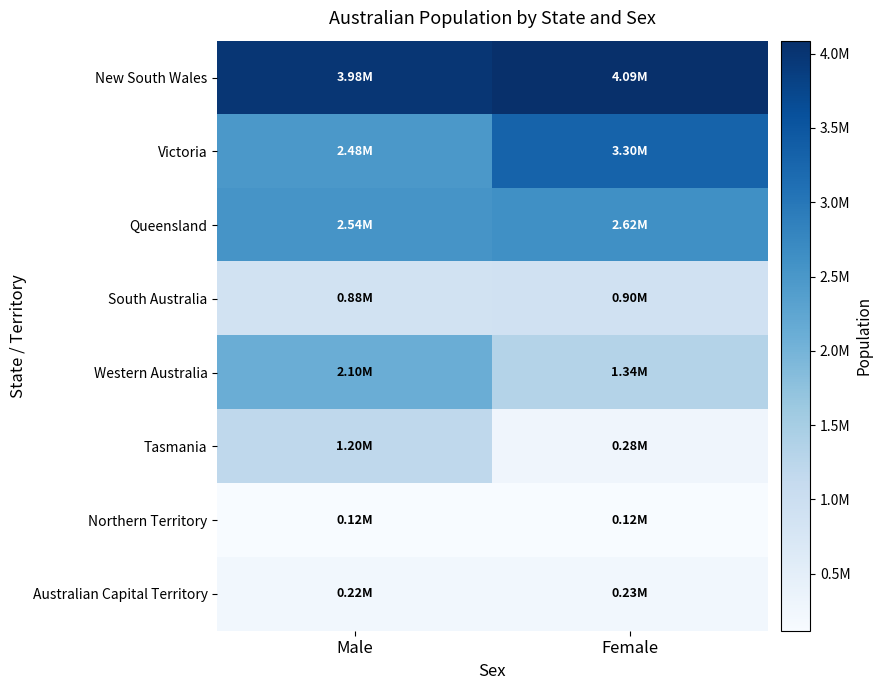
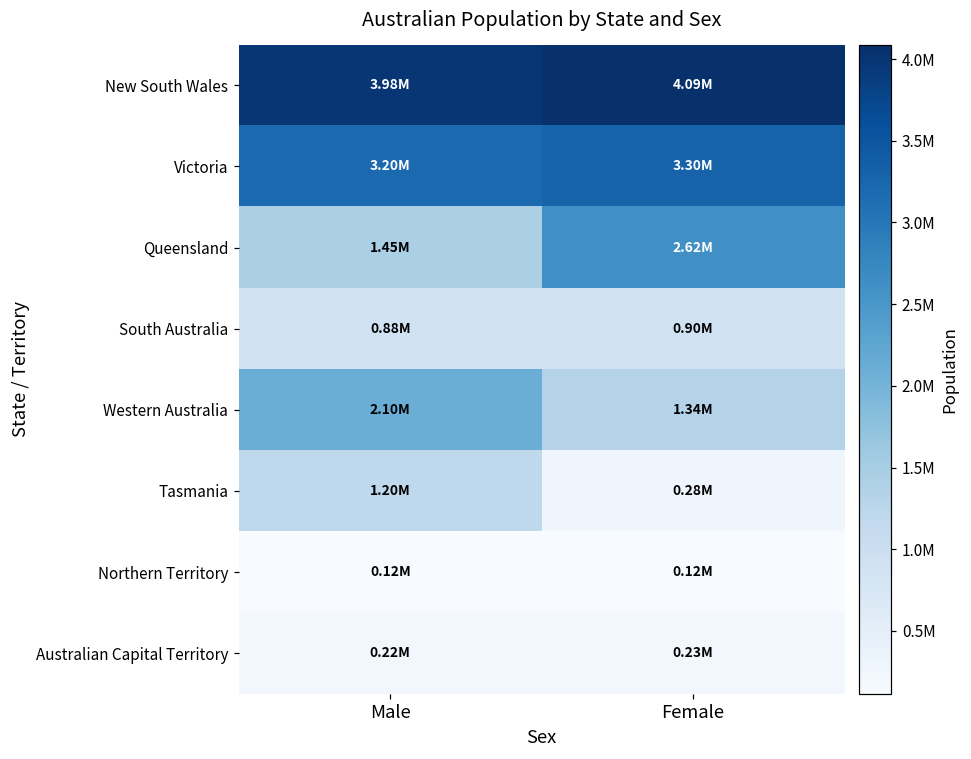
Victoria, Male: 2.48M -> 3.20M
Queensland, Male: 2.54M -> 1.45M
